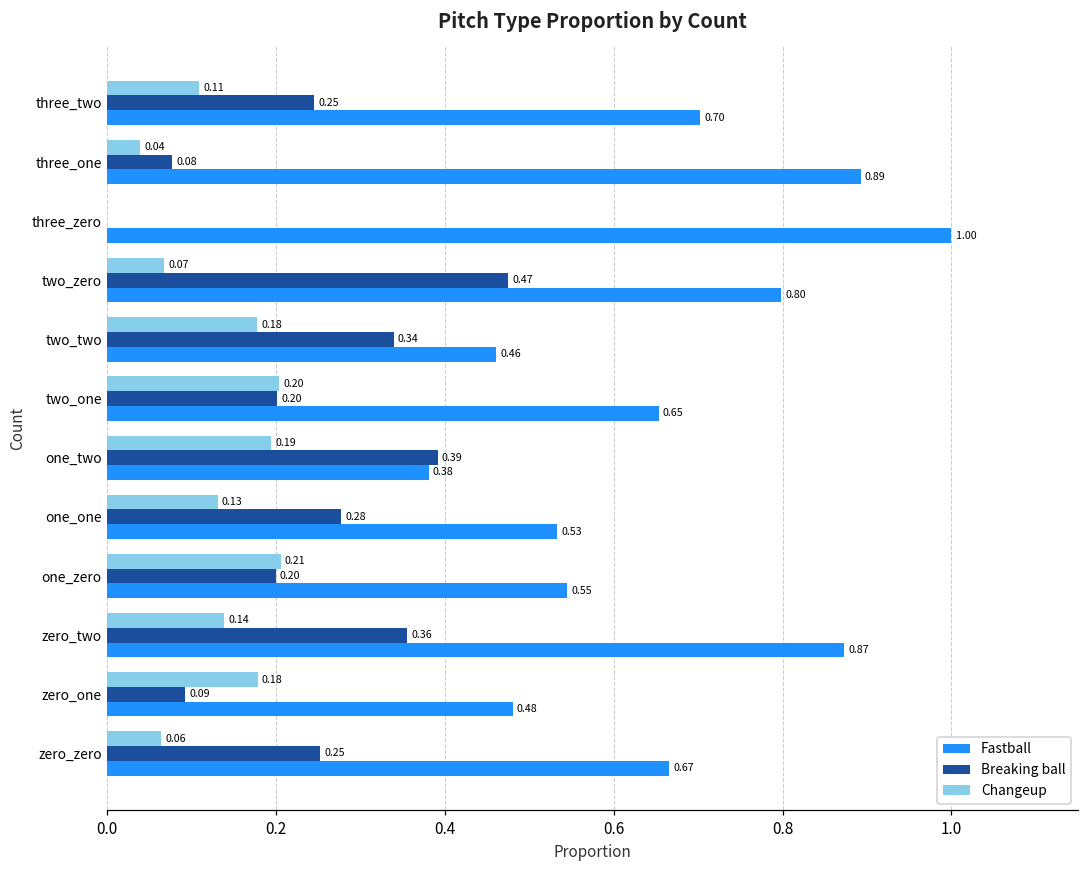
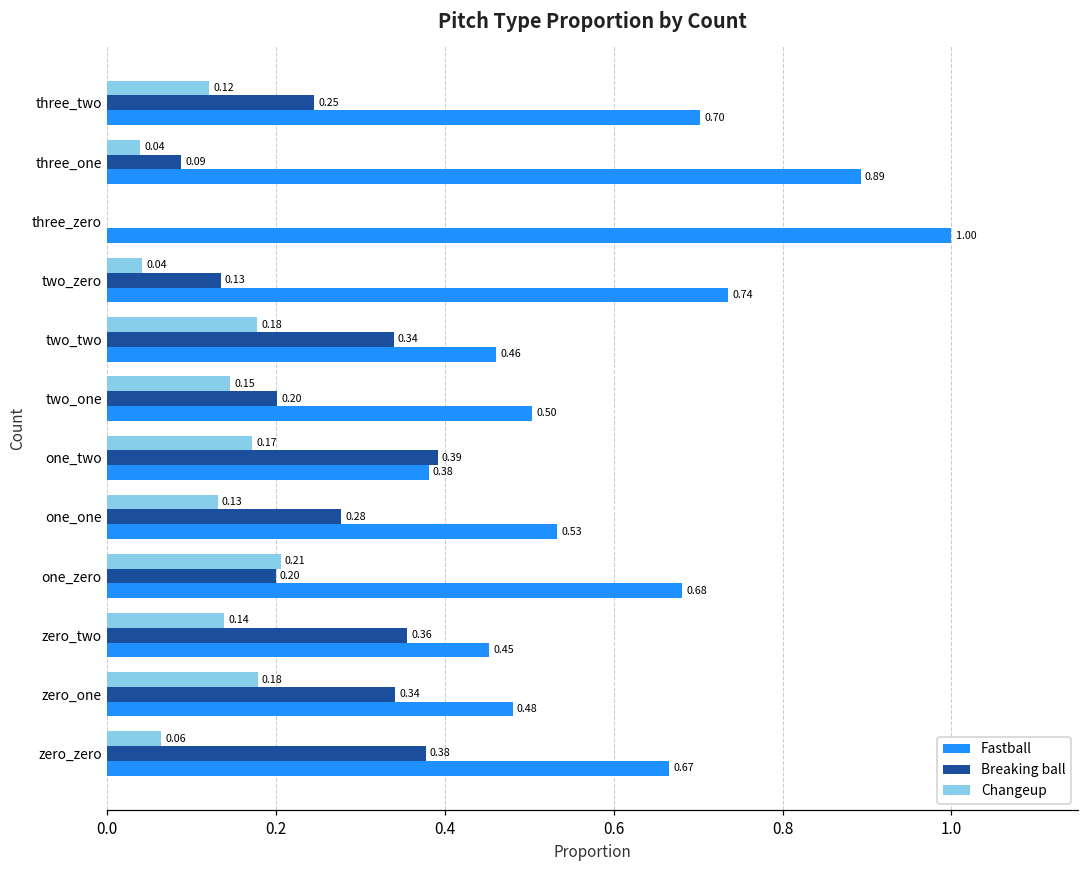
Changeup, three_two: 0.11 -> 0.12
Breaking ball, three_one: 0.08 -> 0.09
Changeup, two_zero: 0.07 -> 0.04
Breaking ball, two_zero: 0.47 -> 0.13
Fastball, two_zero: 0.80 -> 0.74
Changeup, two_one: 0.20 -> 0.15
Fastball, two_one: 0.65 -> 0.50
Changeup, one_two: 0.19 -> 0.17
Fastball, one_zero: 0.55 -> 0.68
Fastball, zero_two: 0.87 -> 0.45
Breaking ball, zero_one: 0.09 -> 0.34
Breaking ball, zero_zero: 0.25 -> 0.38
